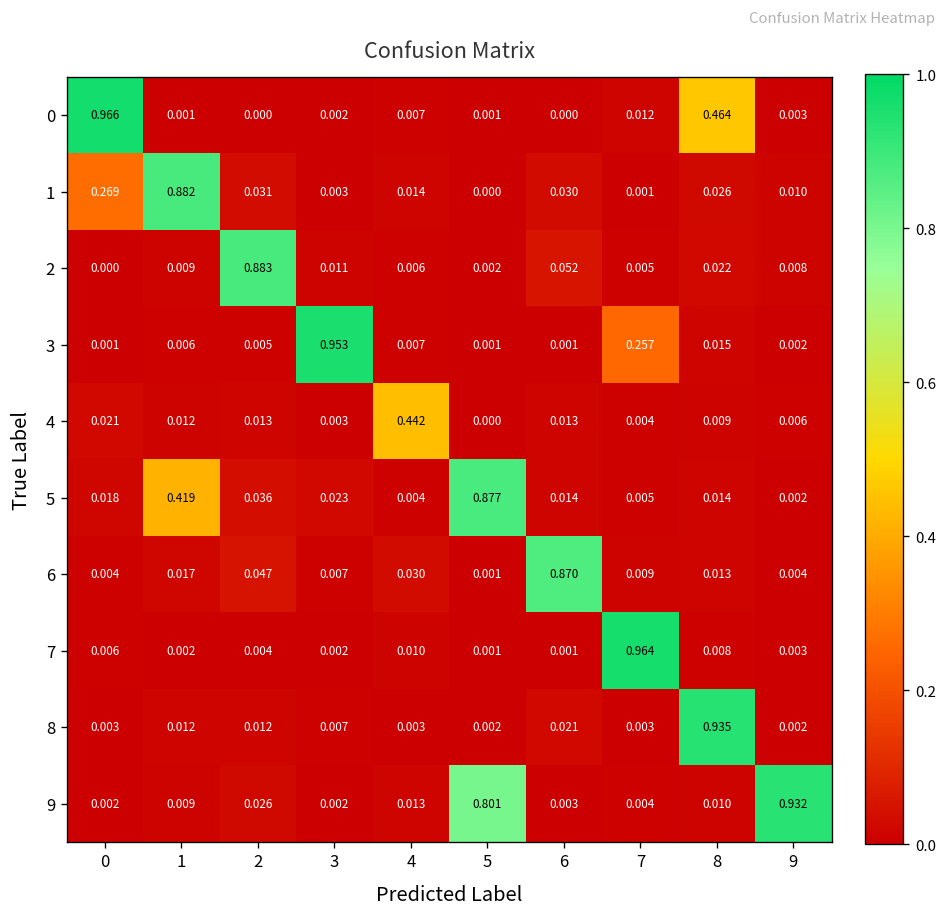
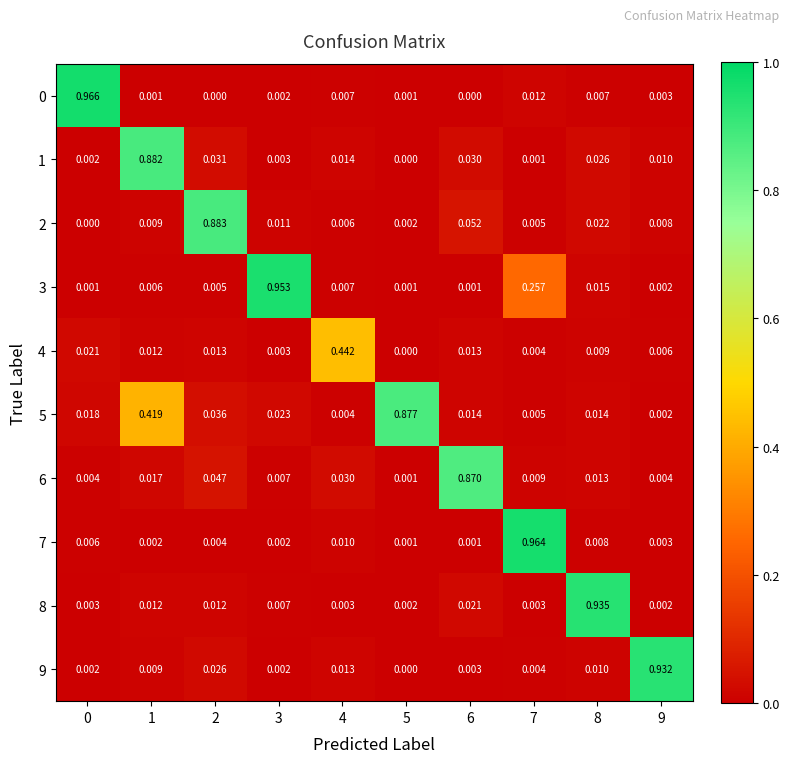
0, 8: 0.464 -> 0.007
1, 0: 0.269 -> 0.002
9, 5: 0.801 -> 0.000
